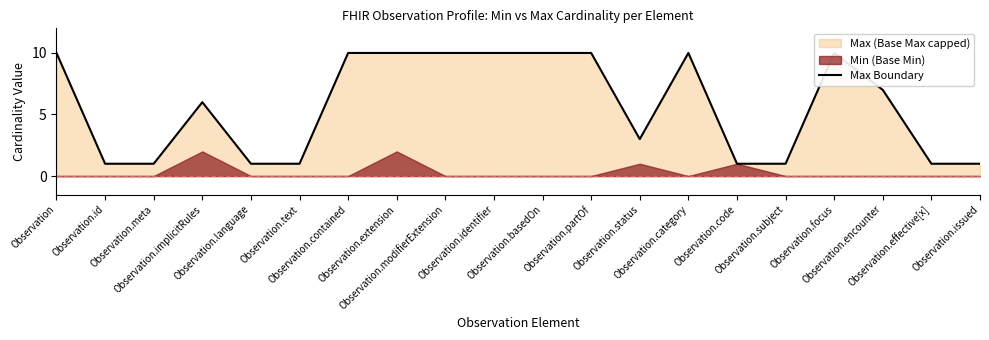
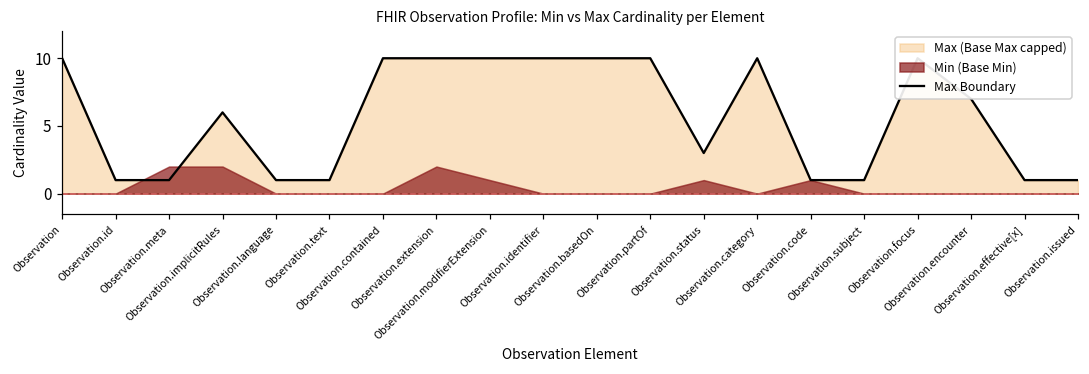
Min (Base Min), Observation.meta: 0 -> 2
Min (Base Min), Observation.modifierExtension: 0 -> 1
